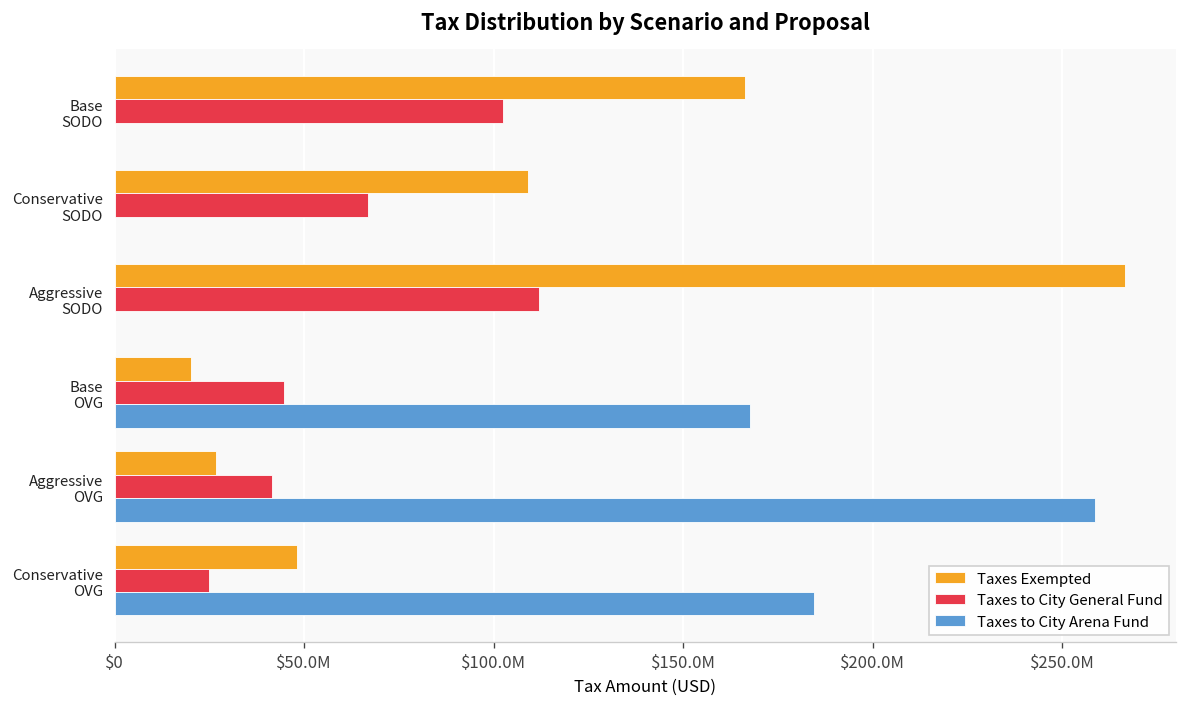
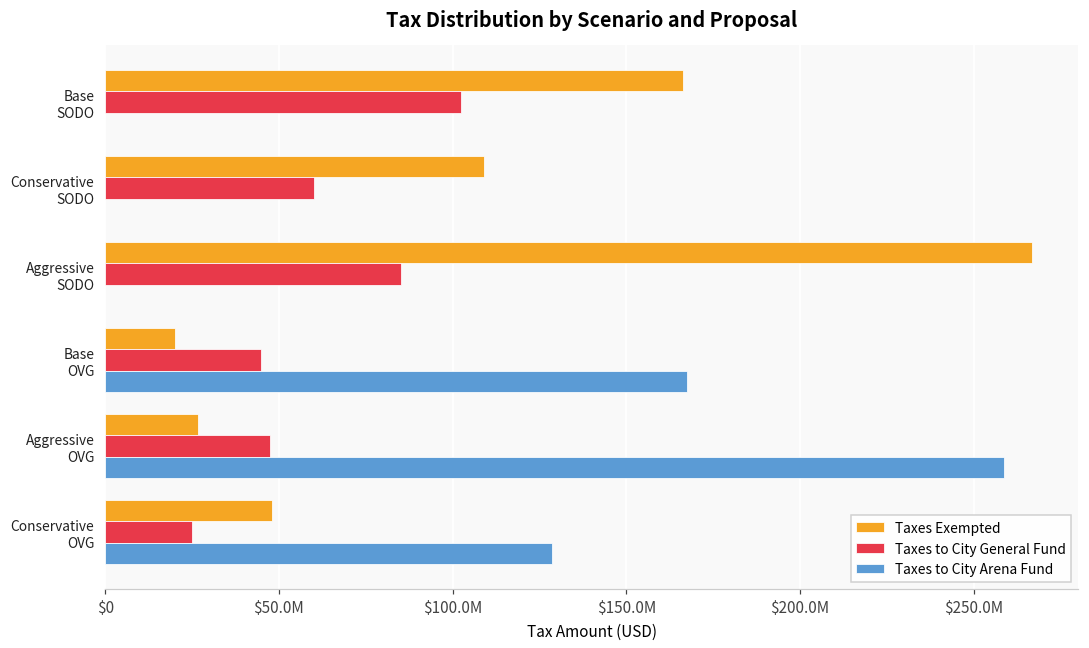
Taxes to City General Fund, Conservative SODO: $67000000 -> $60000000
Taxes to City General Fund, Aggressive SODO: $112000000 -> $85000000
Taxes to City General Fund, Aggressive OVG: $42000000 -> $47000000
Taxes to City Arena Fund, Conservative OVG: $184000000 -> $129000000
